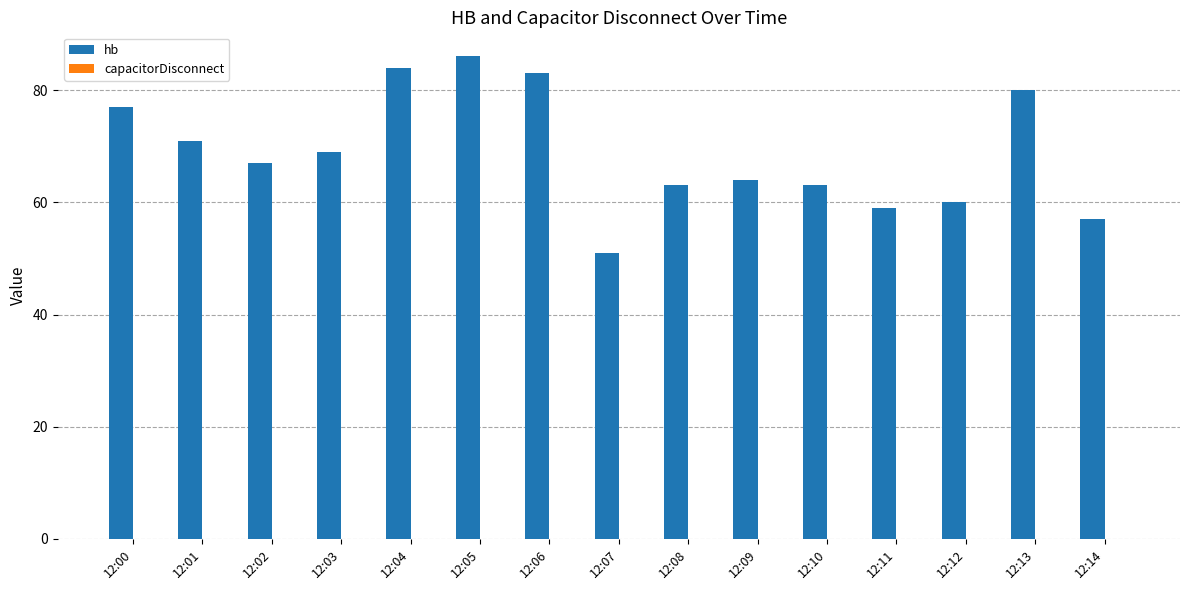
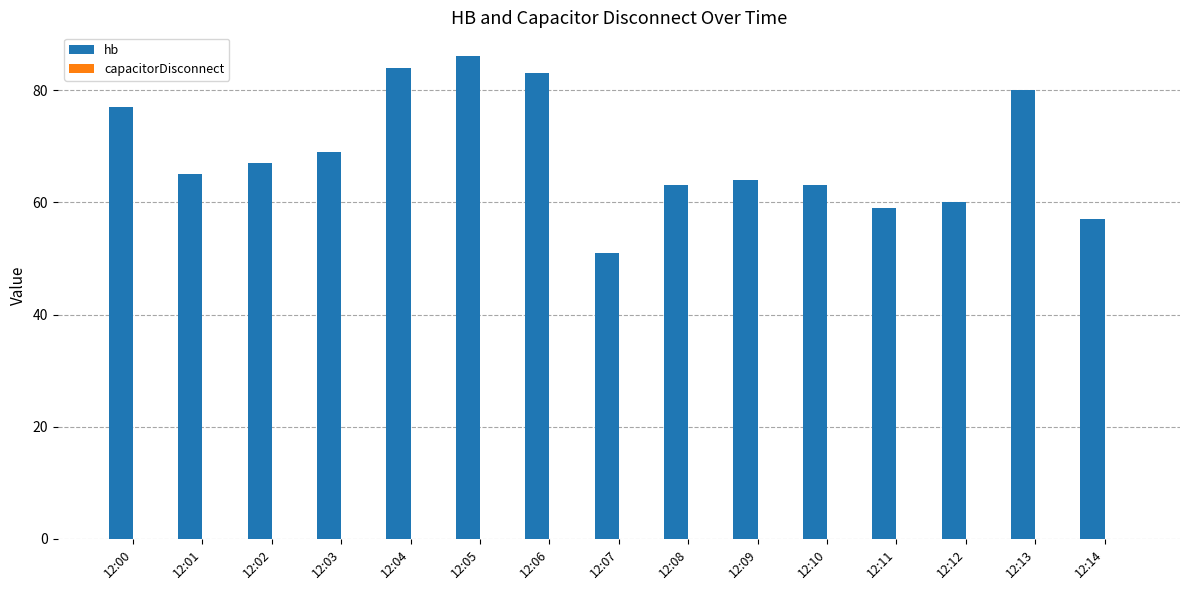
hb, 12:01: 71 -> 65
